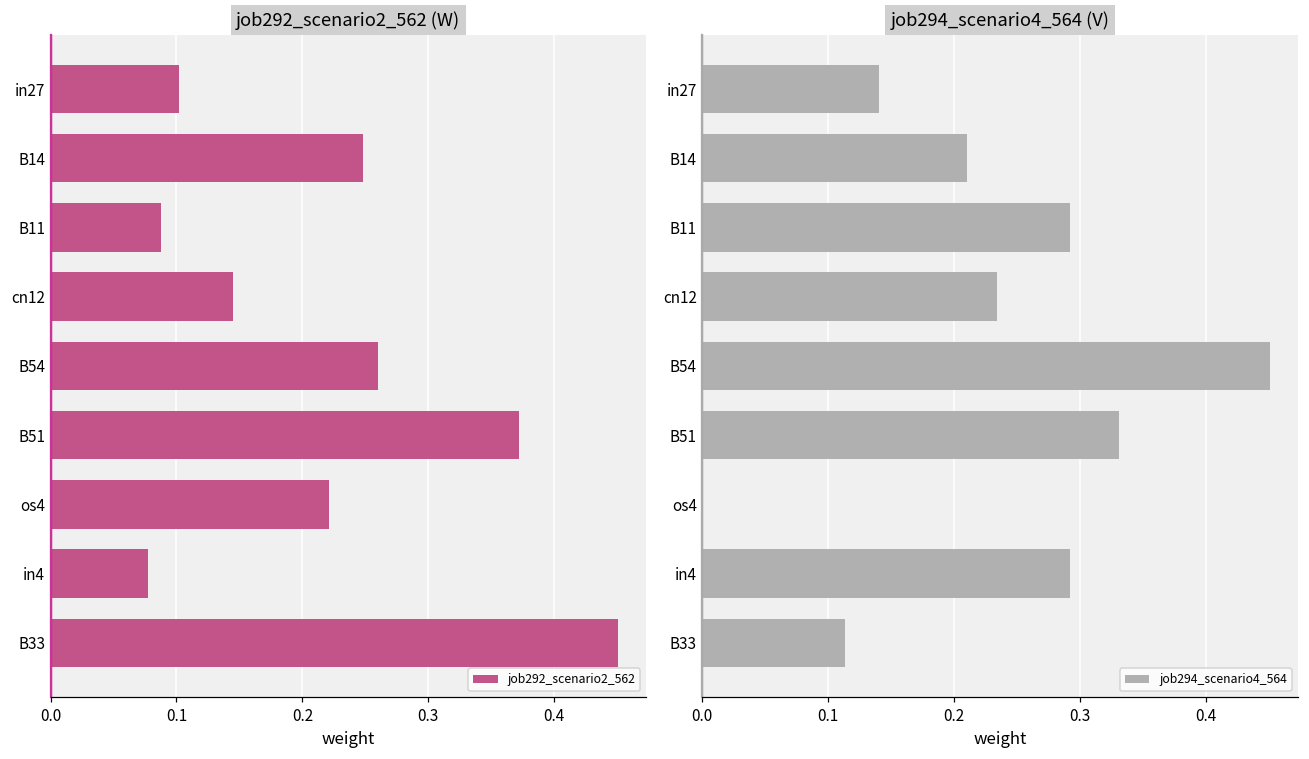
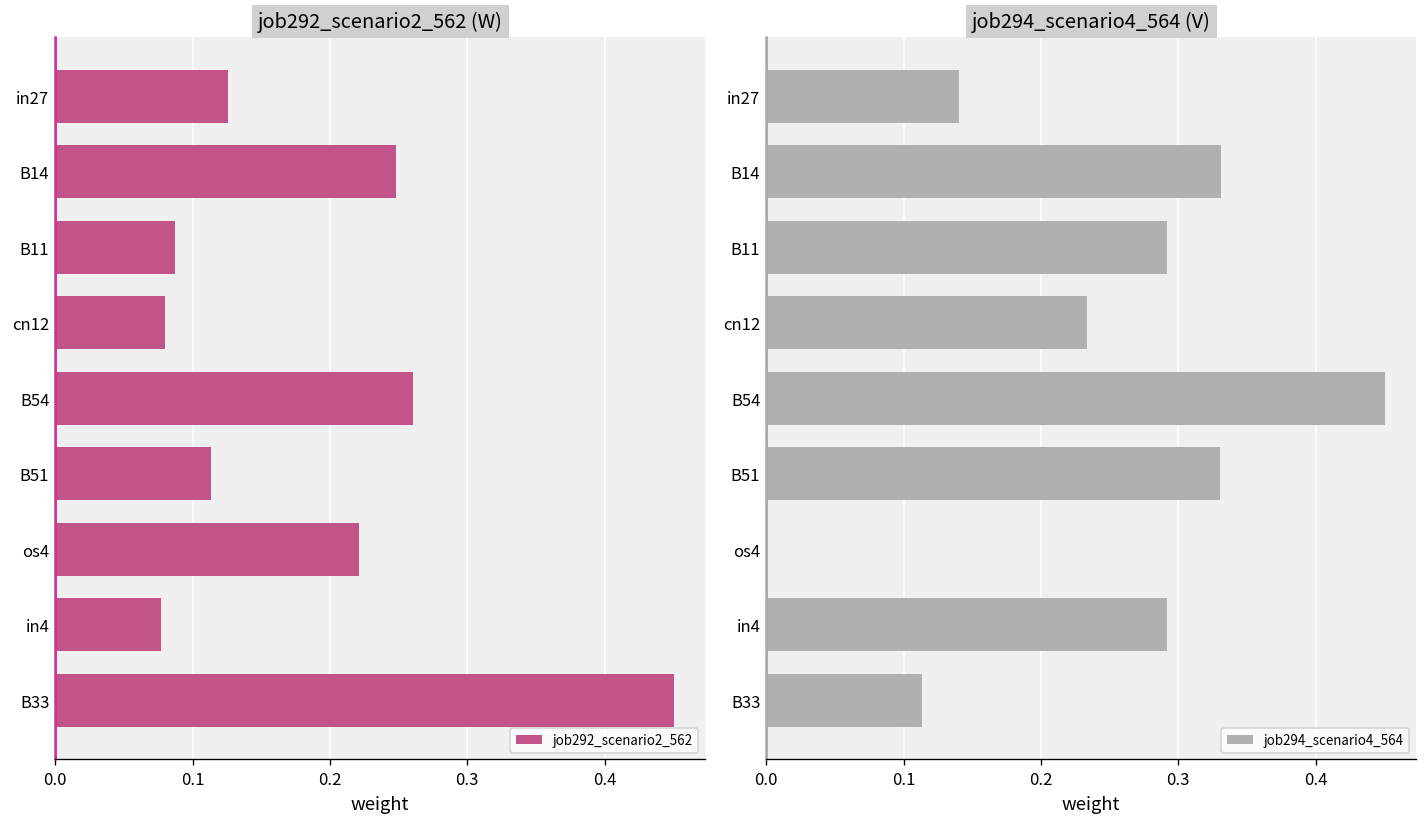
job292_scenario2_562 (W), in27: 0.102 -> 0.126
job292_scenario2_562 (W), cn12: 0.145 -> 0.080
job292_scenario2_562 (W), B51: 0.372 -> 0.114
job294_scenario4_564 (V), B14: 0.211 -> 0.331
